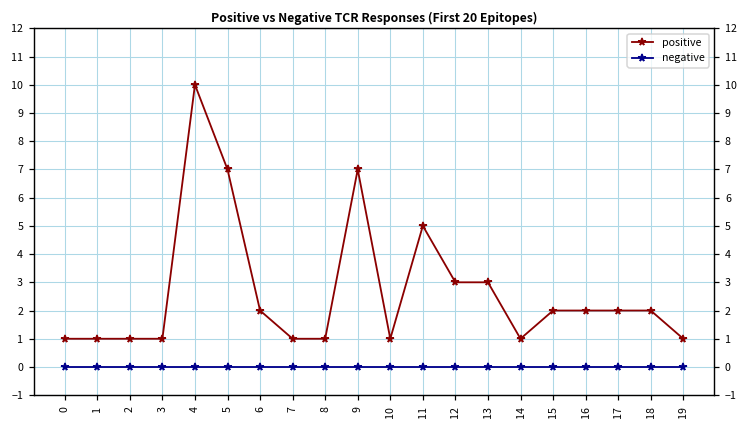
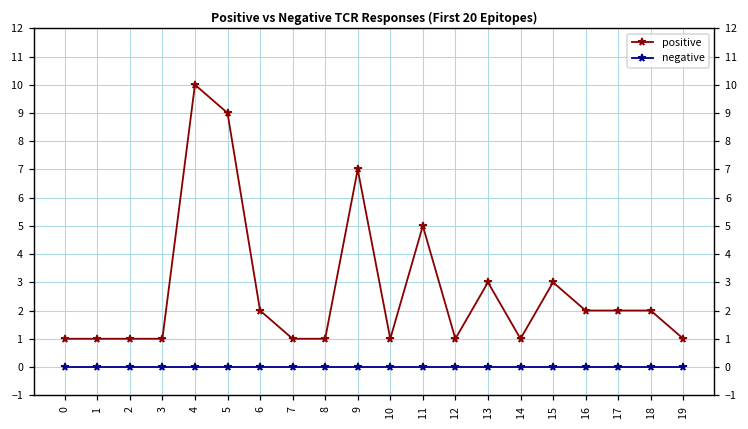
positive, 5: 7 -> 9
positive, 12: 3 -> 1
positive, 15: 2 -> 3
